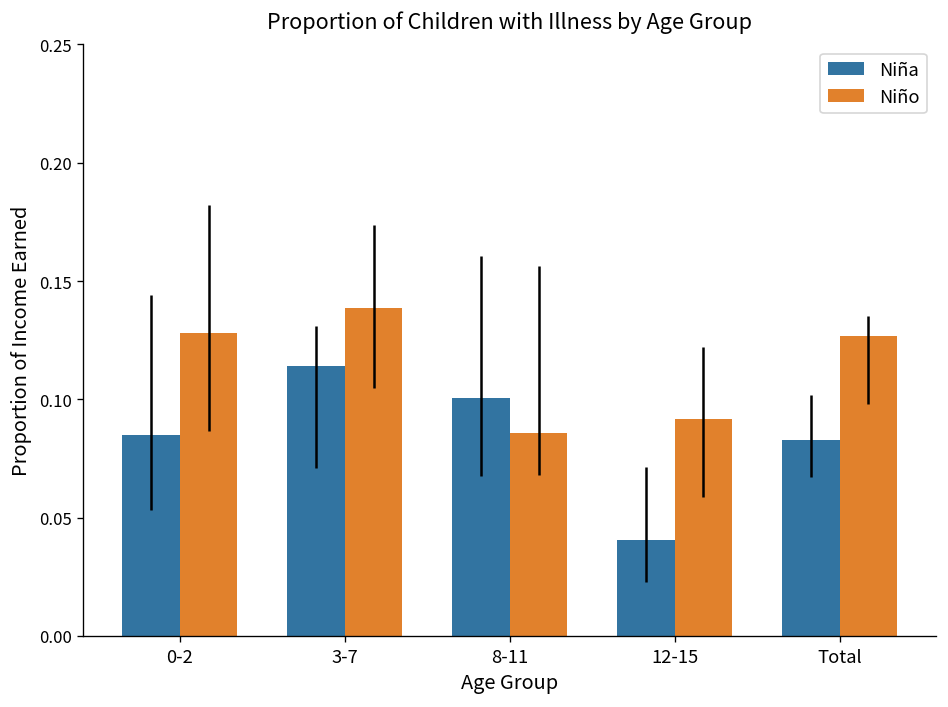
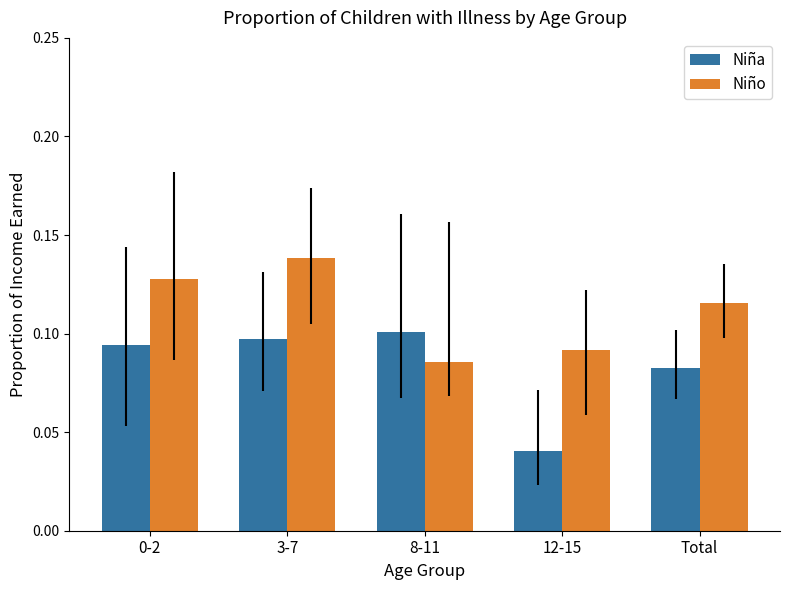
Niña, 0-2: 0.085 -> 0.094
Niña, 3-7: 0.114 -> 0.097
Niño, Total: 0.127 -> 0.116
